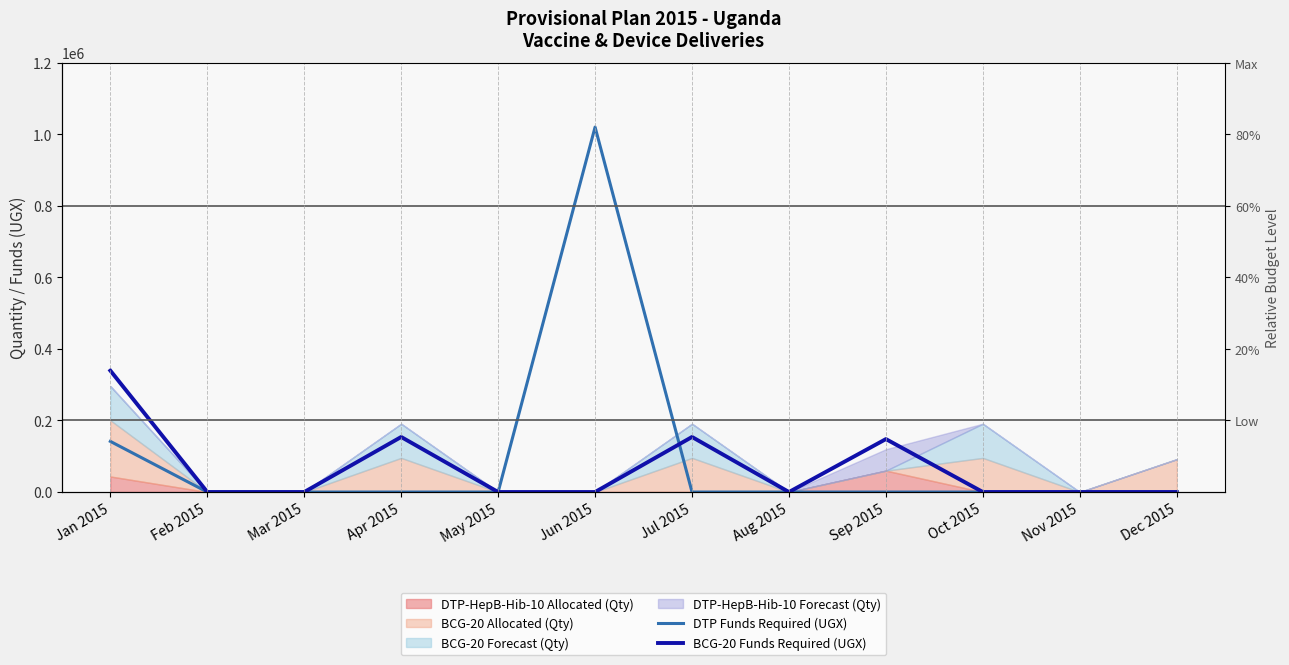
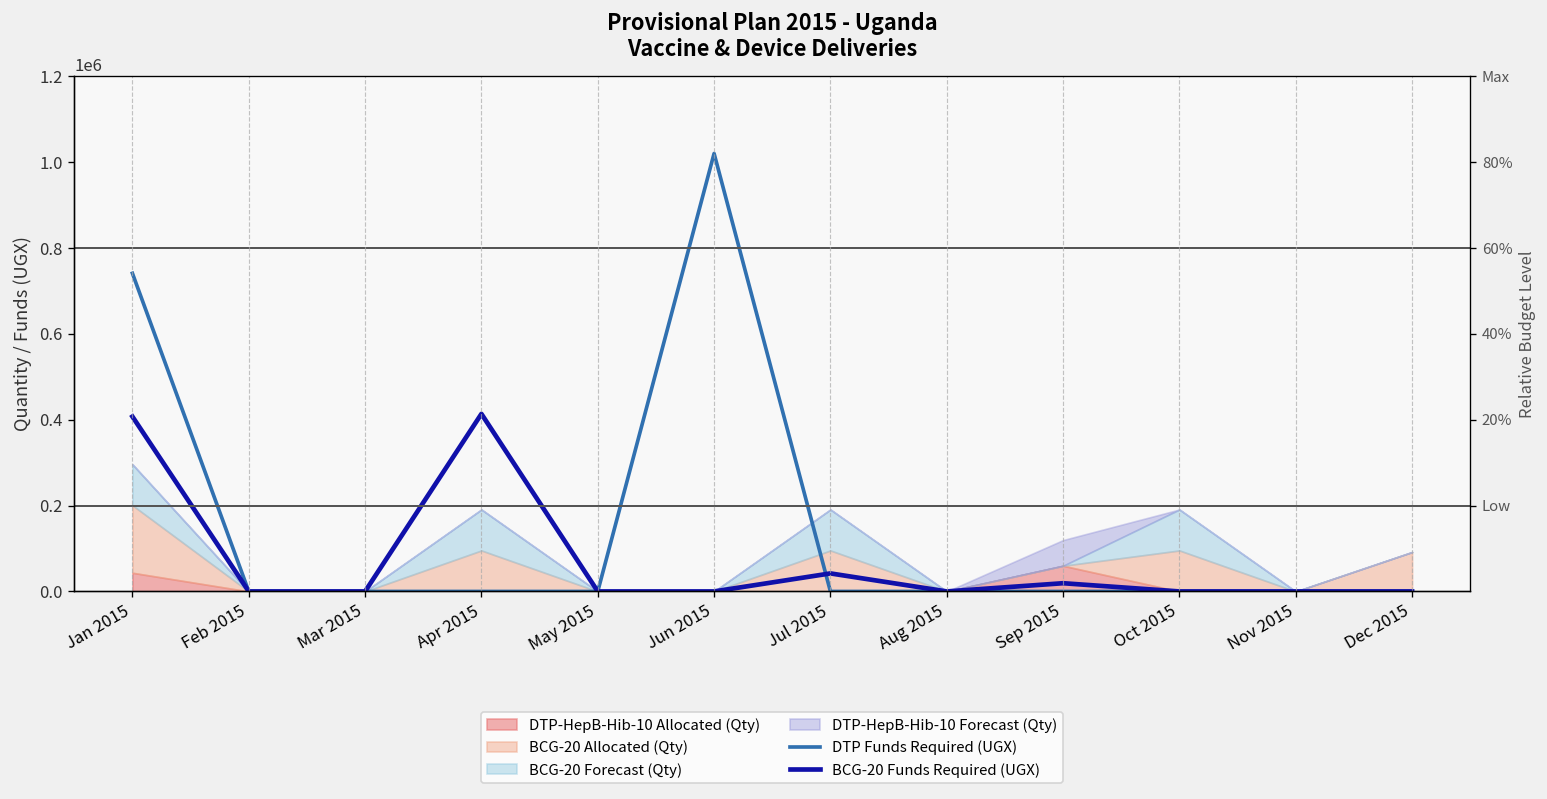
DTP Funds Required (UGX), Jan 2015: 140000 -> 740000
BCG-20 Funds Required (UGX), Jan 2015: 340000 -> 410000
BCG-20 Funds Required (UGX), Apr 2015: 150000 -> 410000
BCG-20 Funds Required (UGX), Jul 2015: 150000 -> 40000
BCG-20 Funds Required (UGX), Sep 2015: 150000 -> 20000
